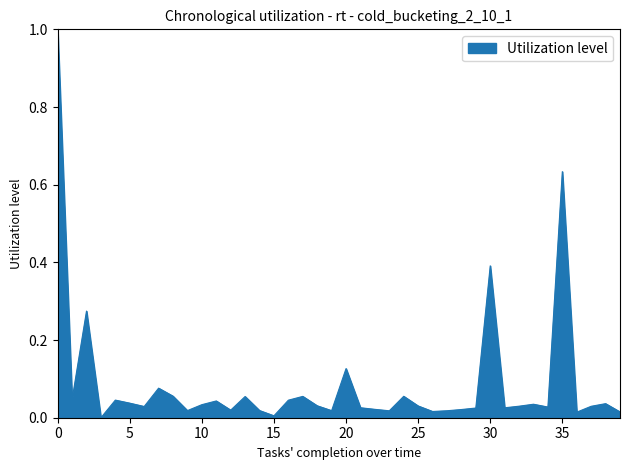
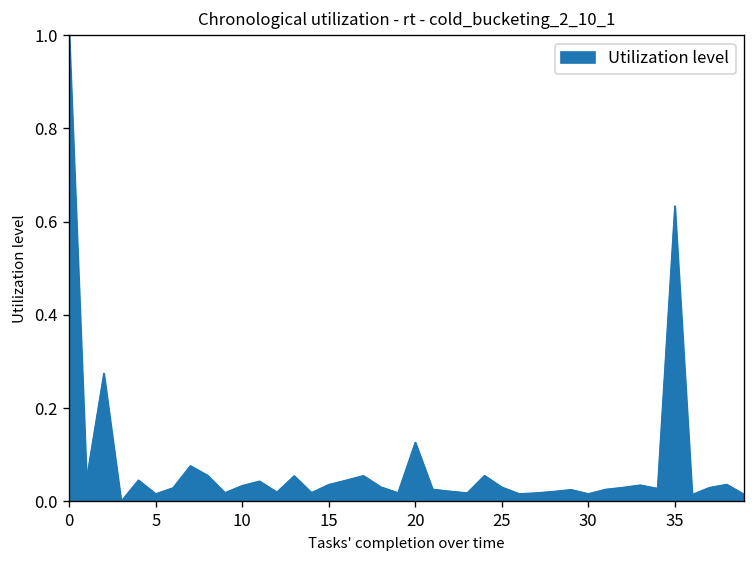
5: 0.04 -> 0.02
15: 0.00 -> 0.04
30: 0.39 -> 0.02
